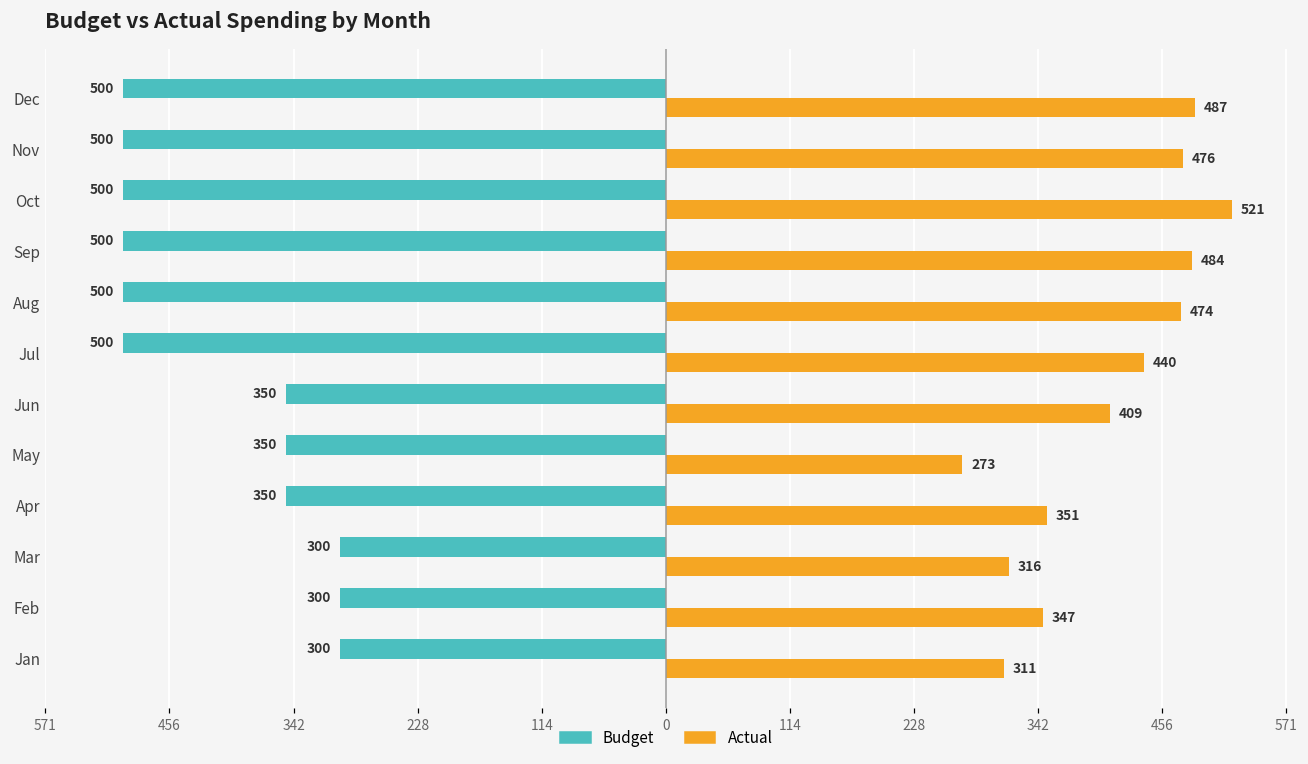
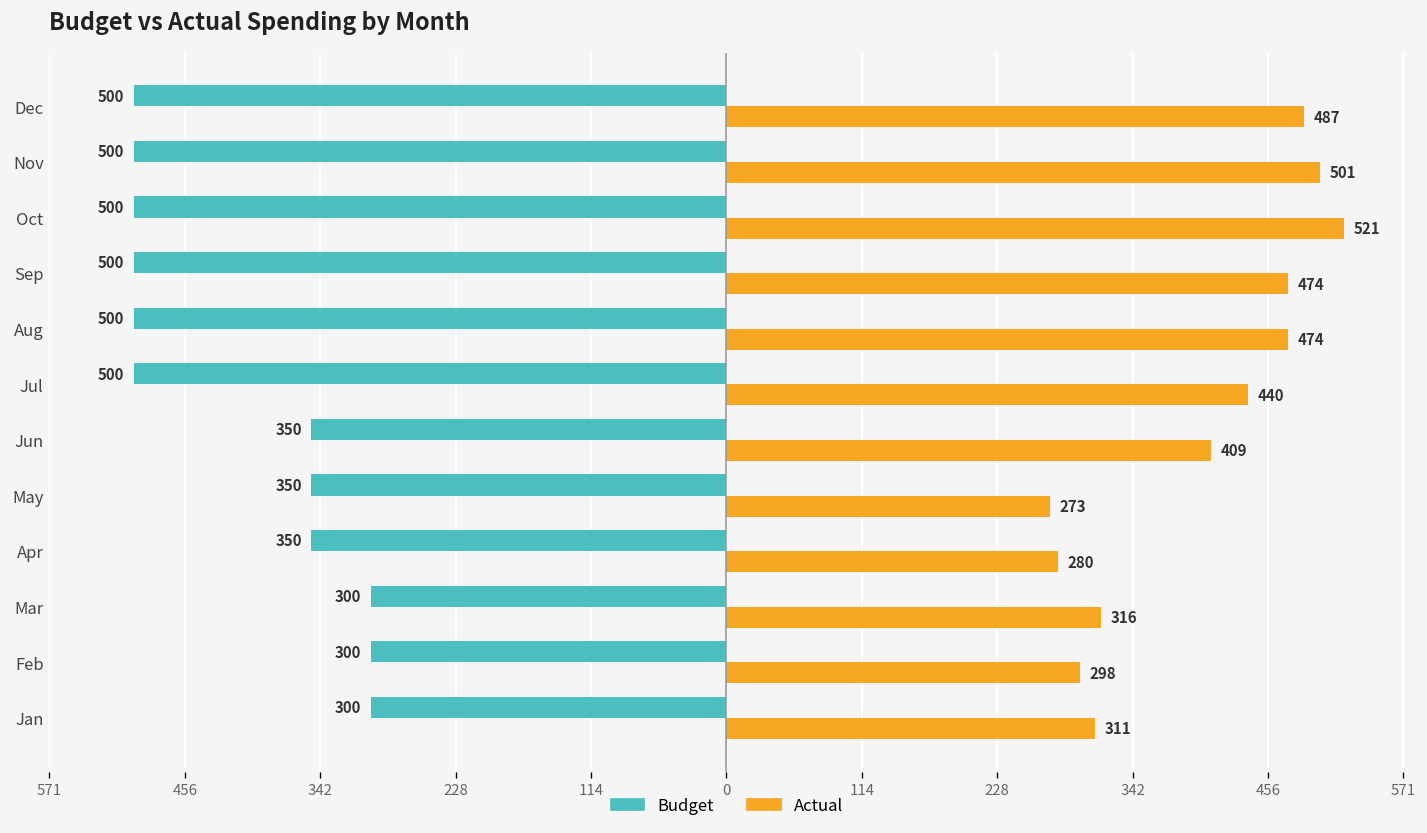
Actual, Nov: 476 -> 501
Actual, Sep: 484 -> 474
Actual, Apr: 351 -> 280
Actual, Feb: 347 -> 298
